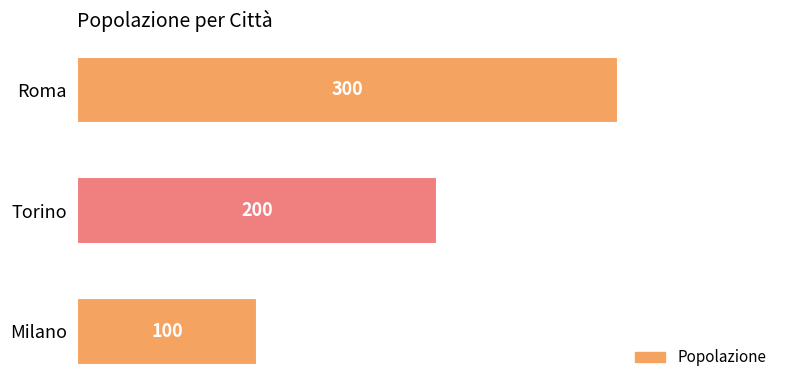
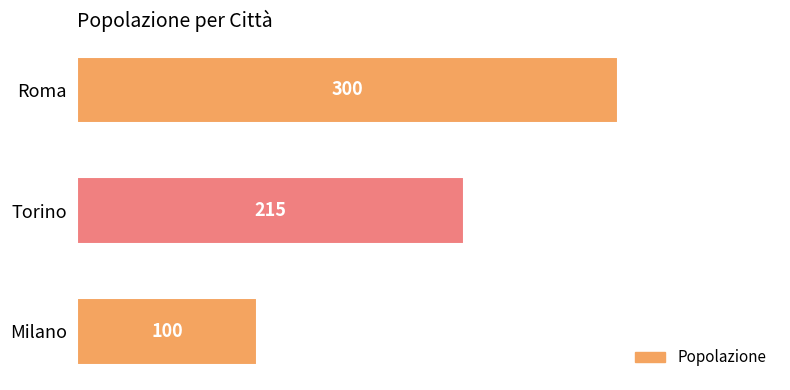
Torino: 200 -> 215
